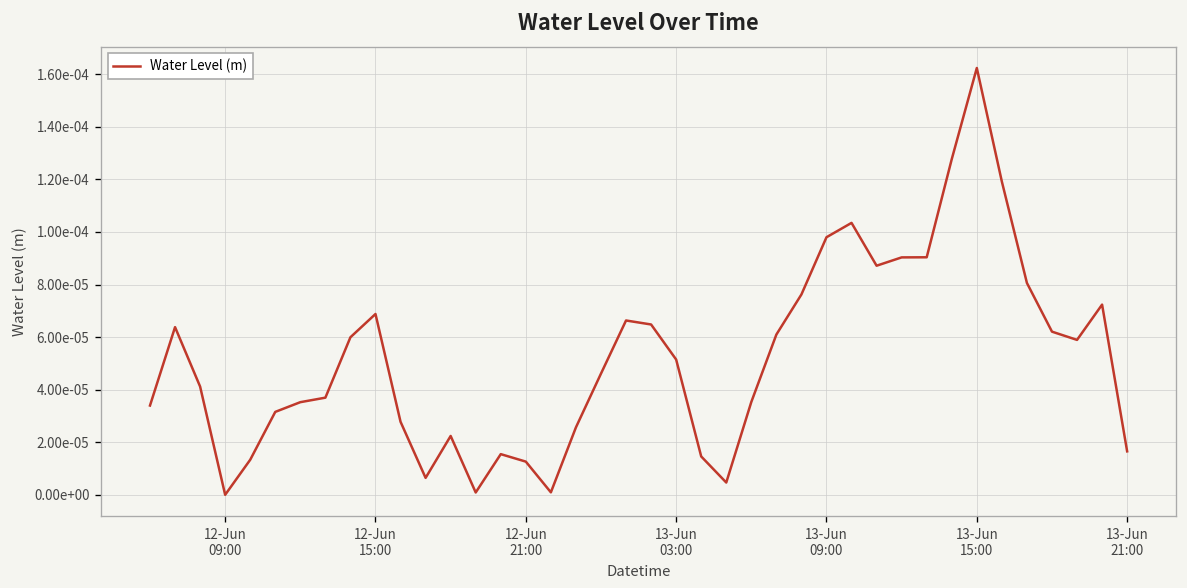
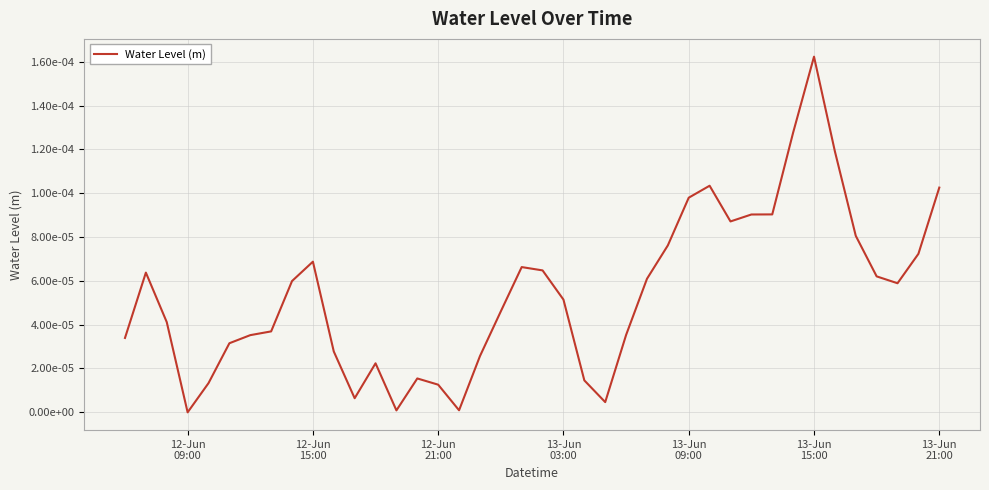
13-Jun 21:00: 0.000017 -> 0.000103
